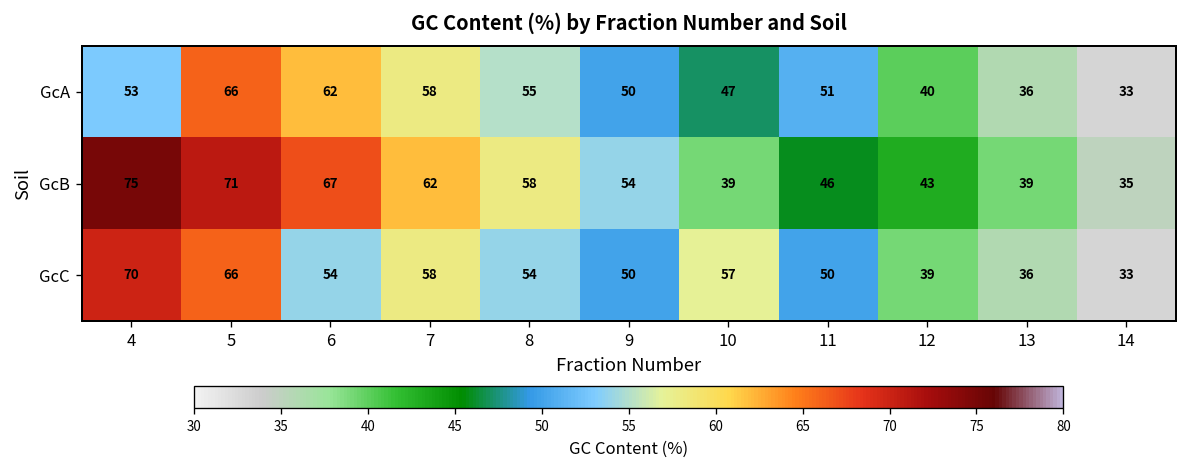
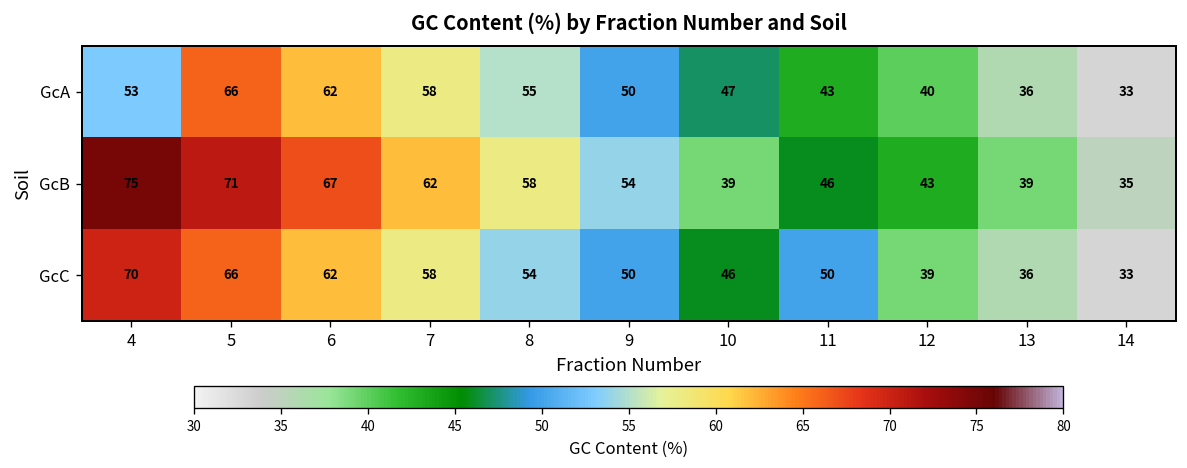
GcA, 11: 51 -> 43
GcC, 6: 54 -> 62
GcC, 10: 57 -> 46
